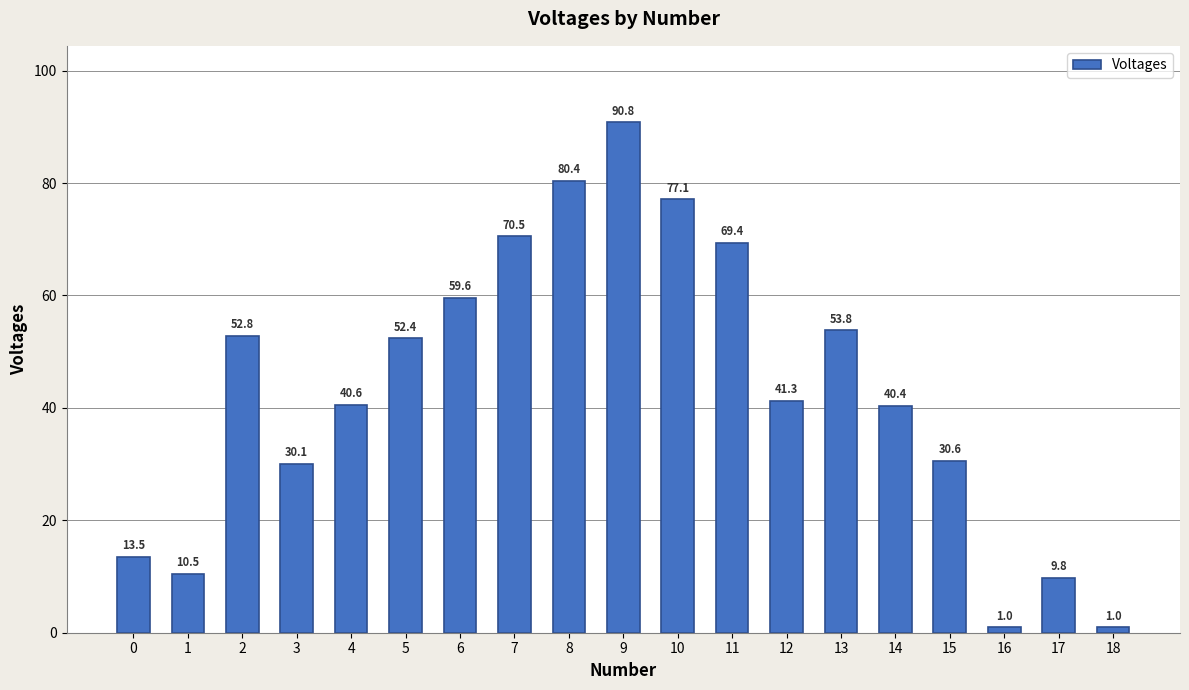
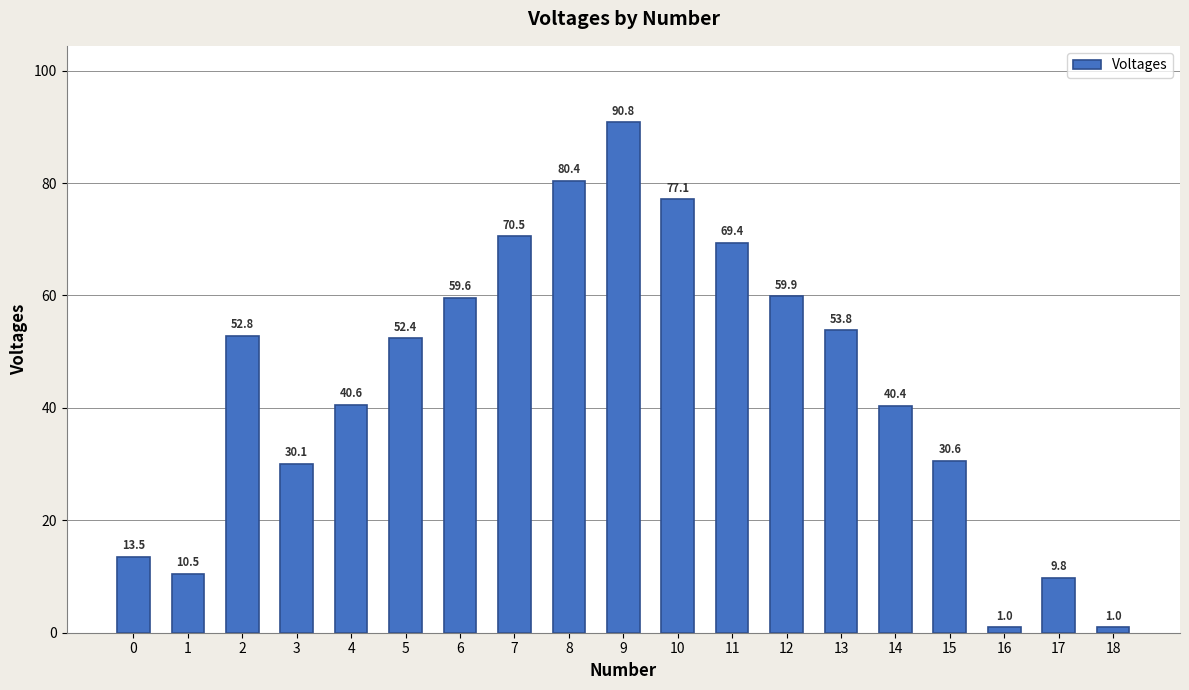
12: 41.3 -> 59.9
